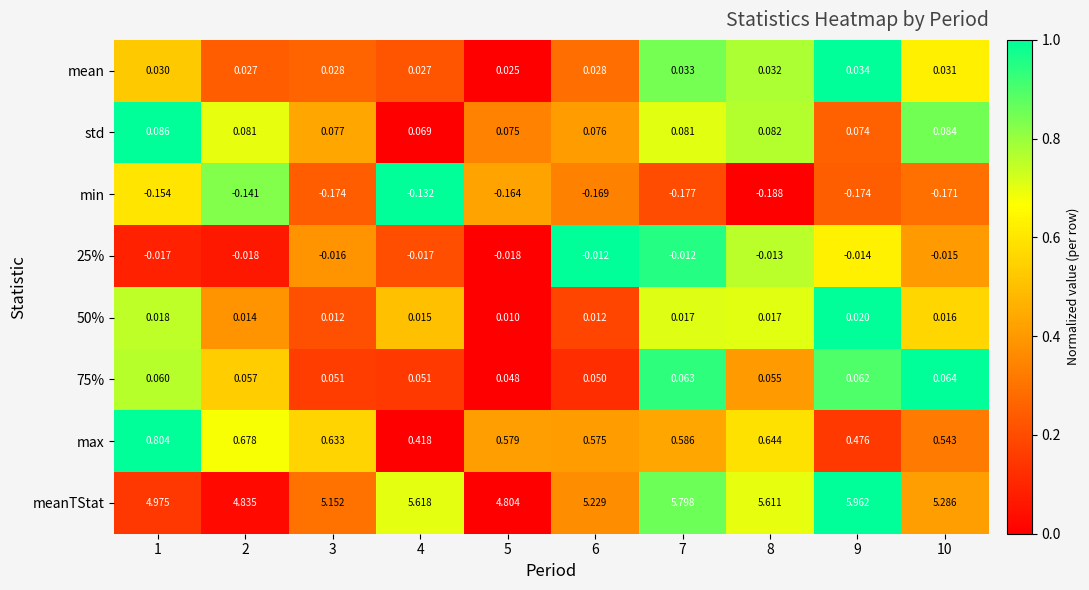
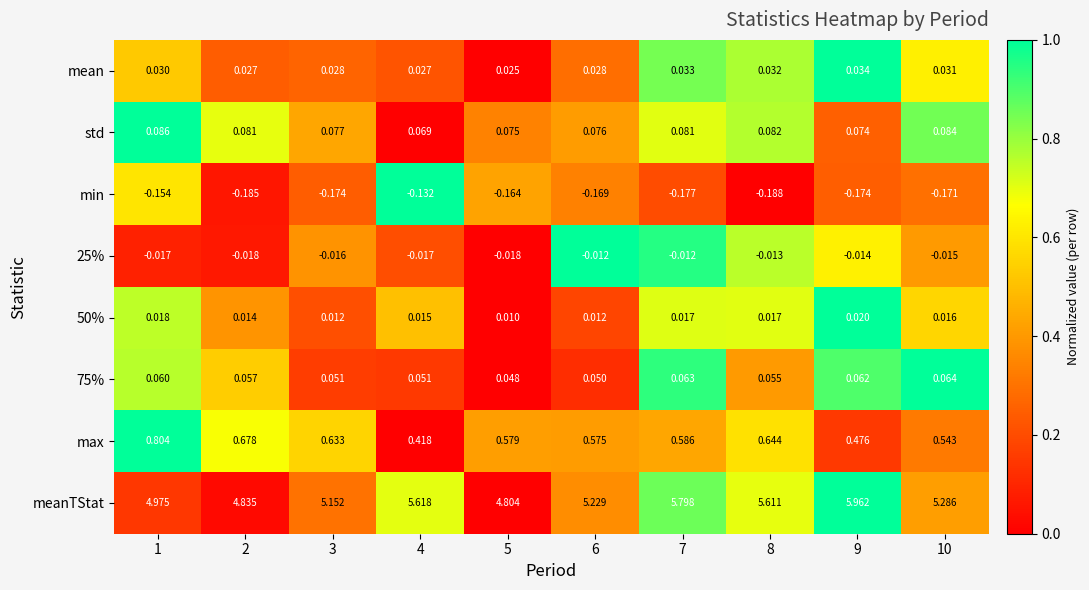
min, 2: -0.141 -> -0.185
